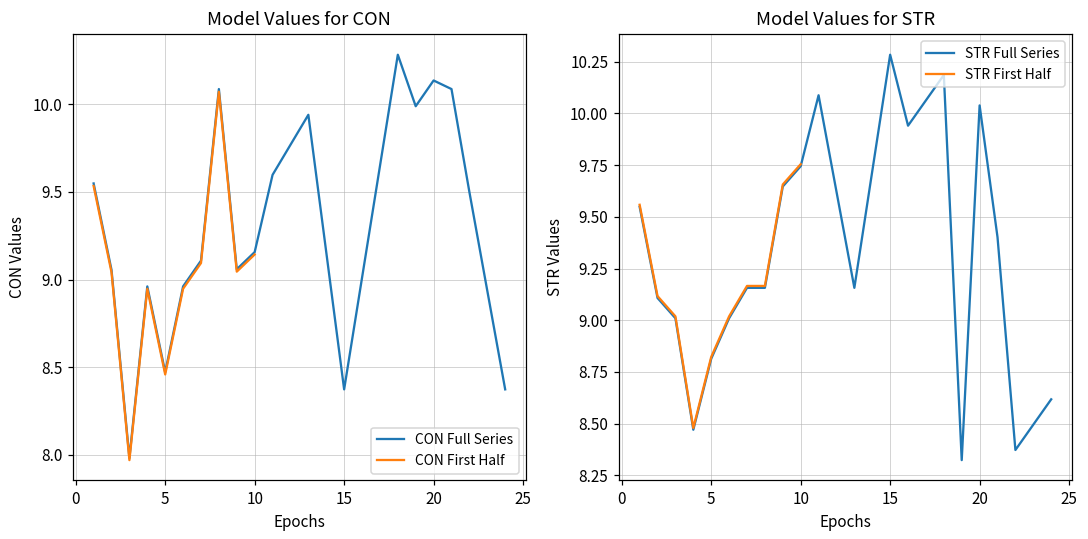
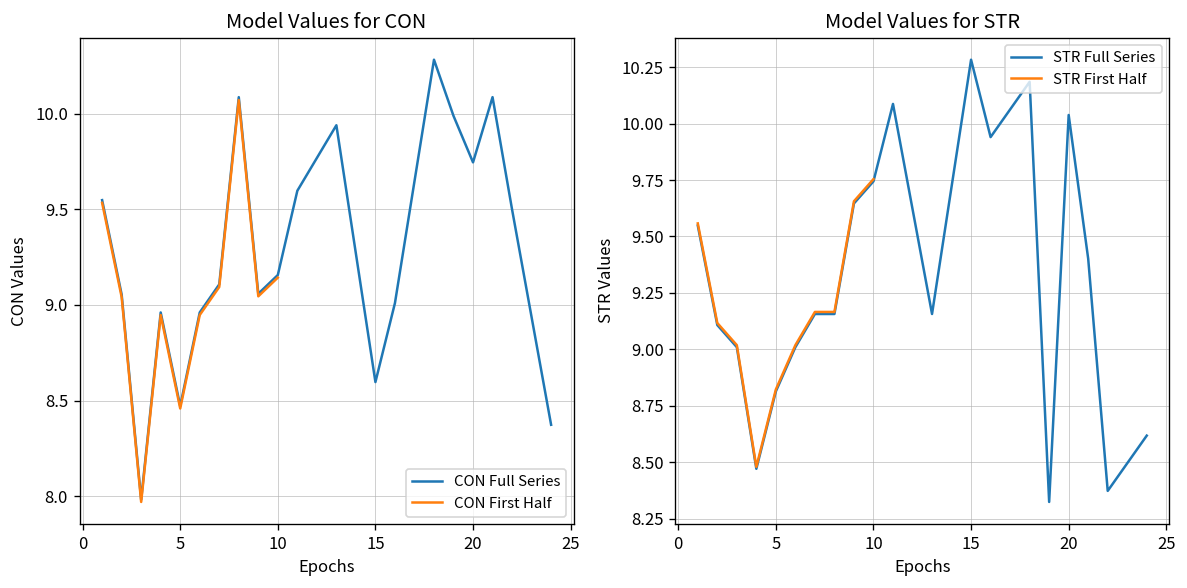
Model Values for CON, CON Full Series, 15: 8.37 -> 8.60
Model Values for CON, CON Full Series, 20: 10.14 -> 9.75
